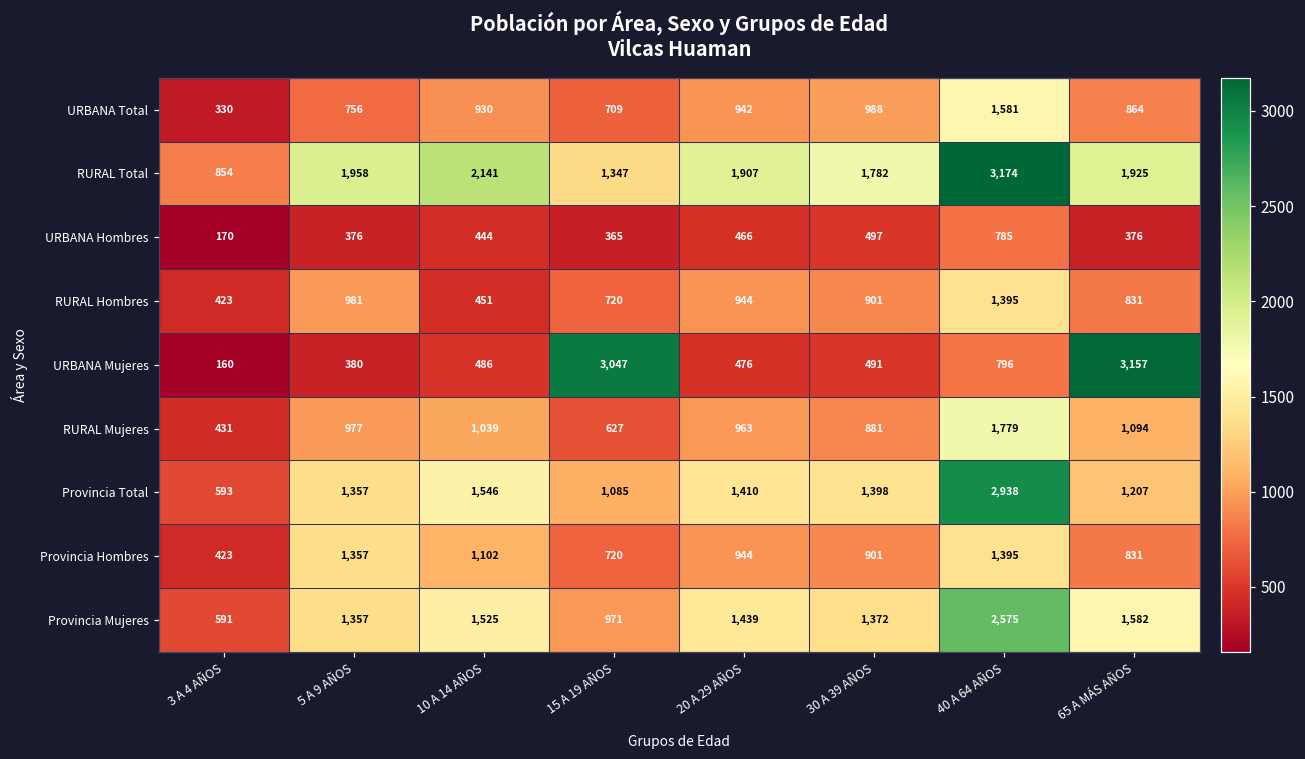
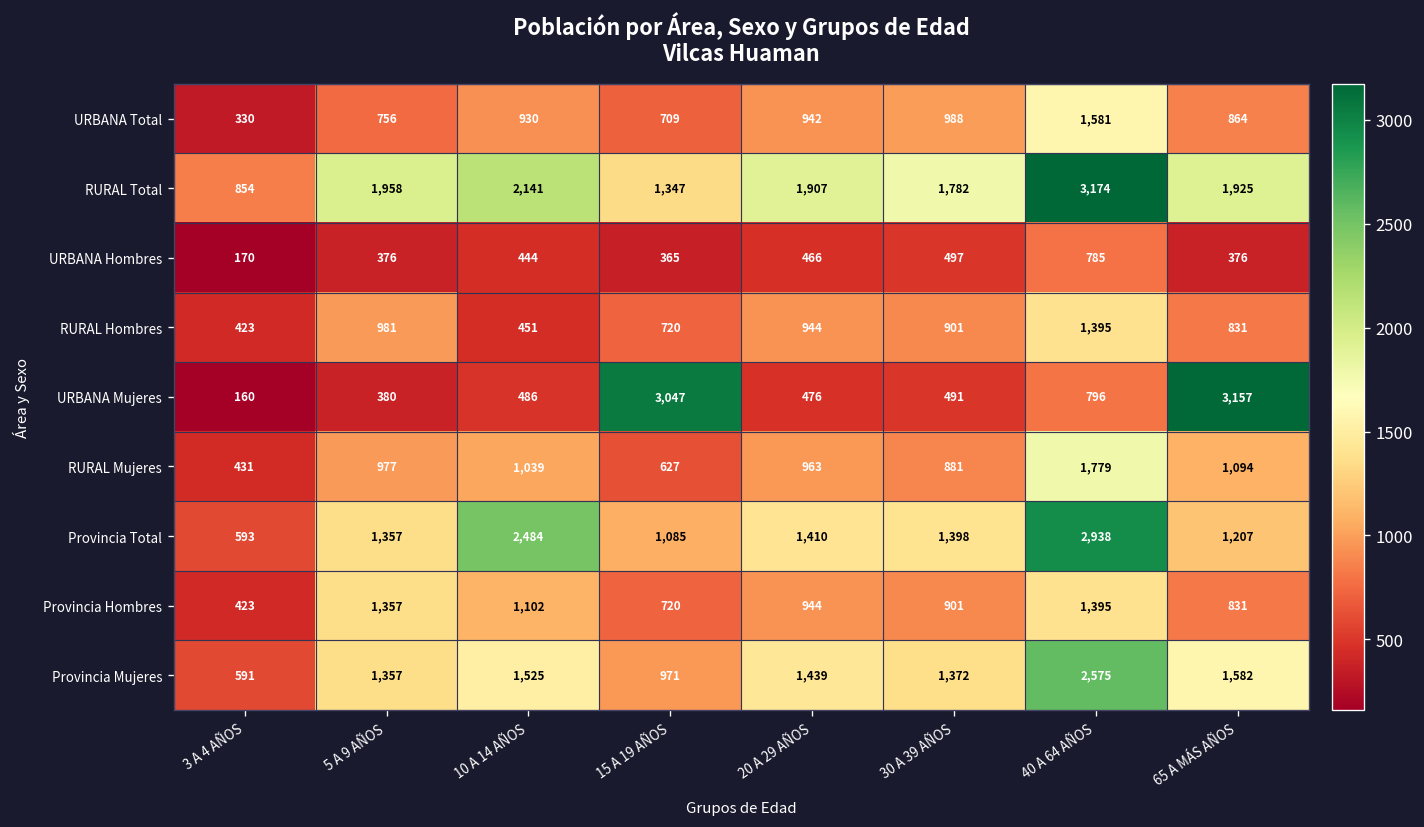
Provincia Total, 10 A 14 AÑOS: 1,546 -> 2,484
